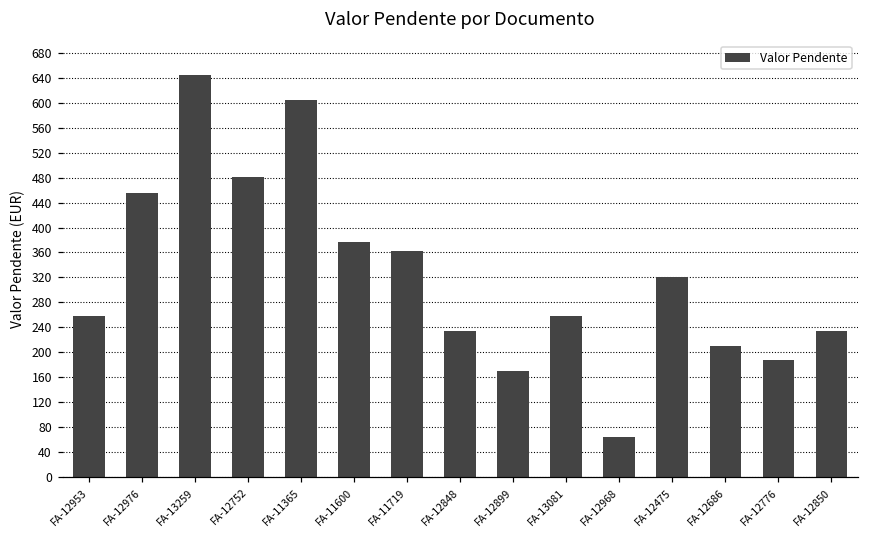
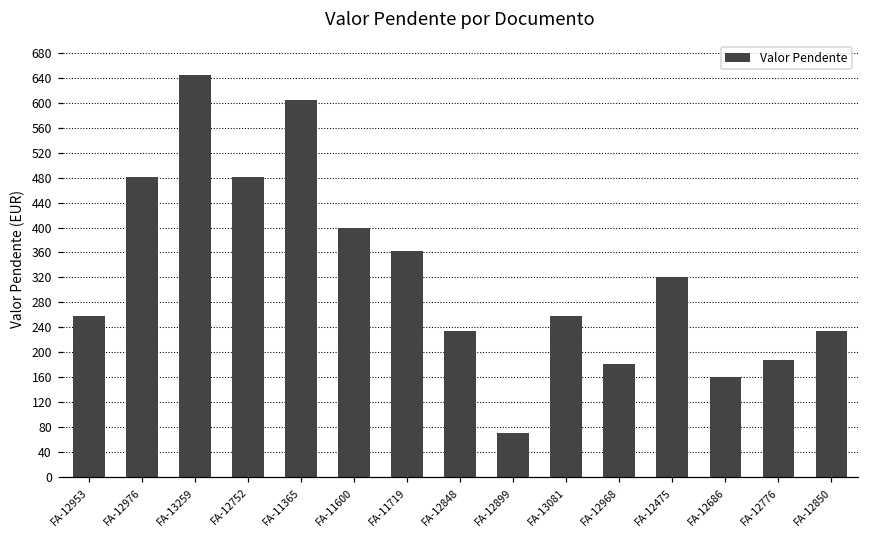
FA-12976: 460 -> 480
FA-11600: 380 -> 400
FA-12899: 170 -> 70
FA-12968: 60 -> 180
FA-12686: 210 -> 160
